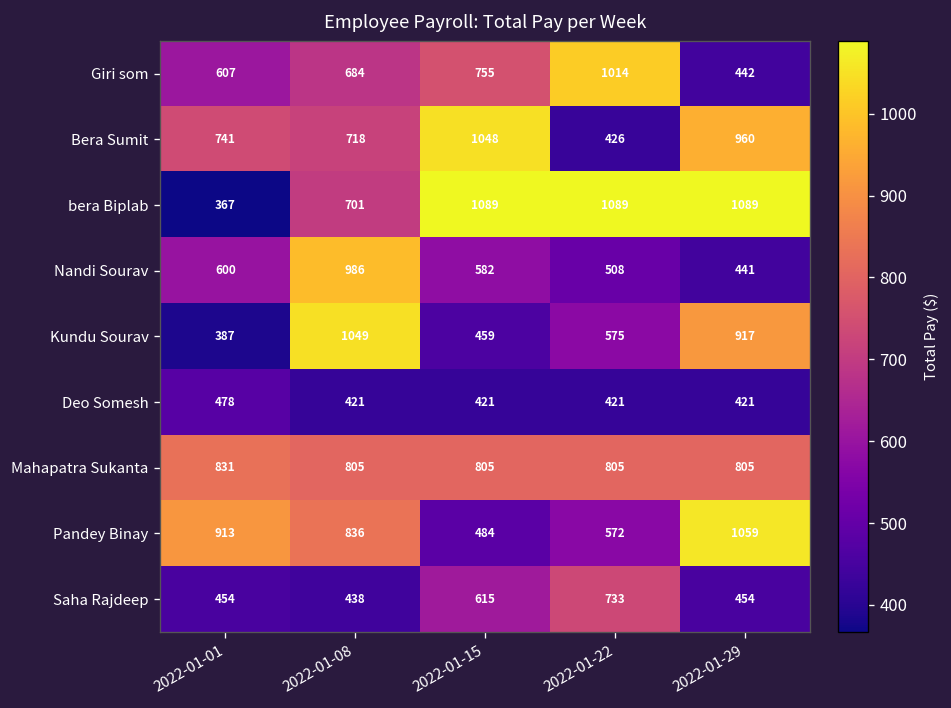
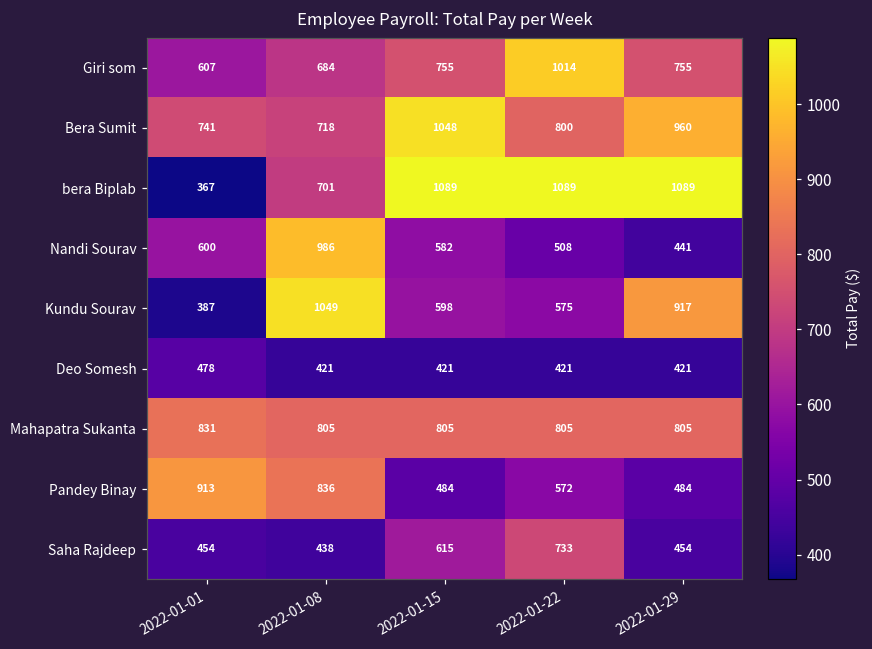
Giri som, 2022-01-29: 442 -> 755
Bera Sumit, 2022-01-22: 426 -> 800
Kundu Sourav, 2022-01-15: 459 -> 598
Pandey Binay, 2022-01-29: 1059 -> 484
